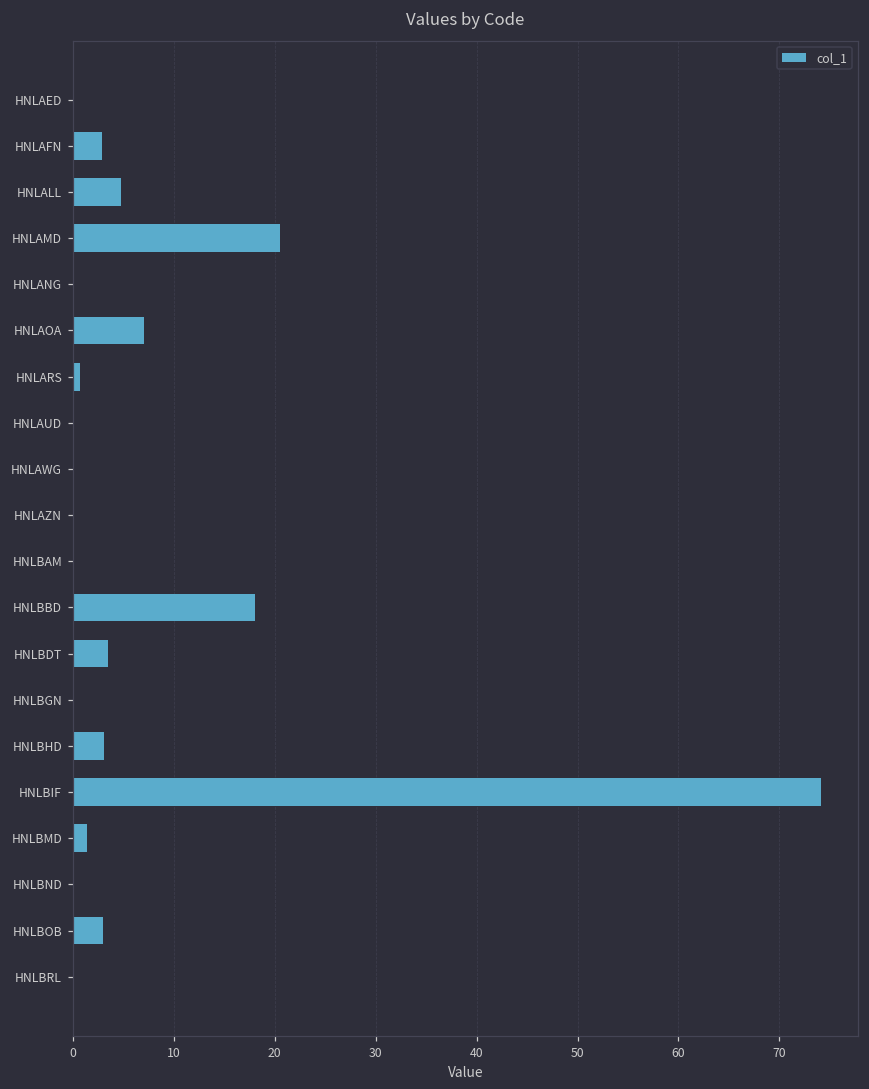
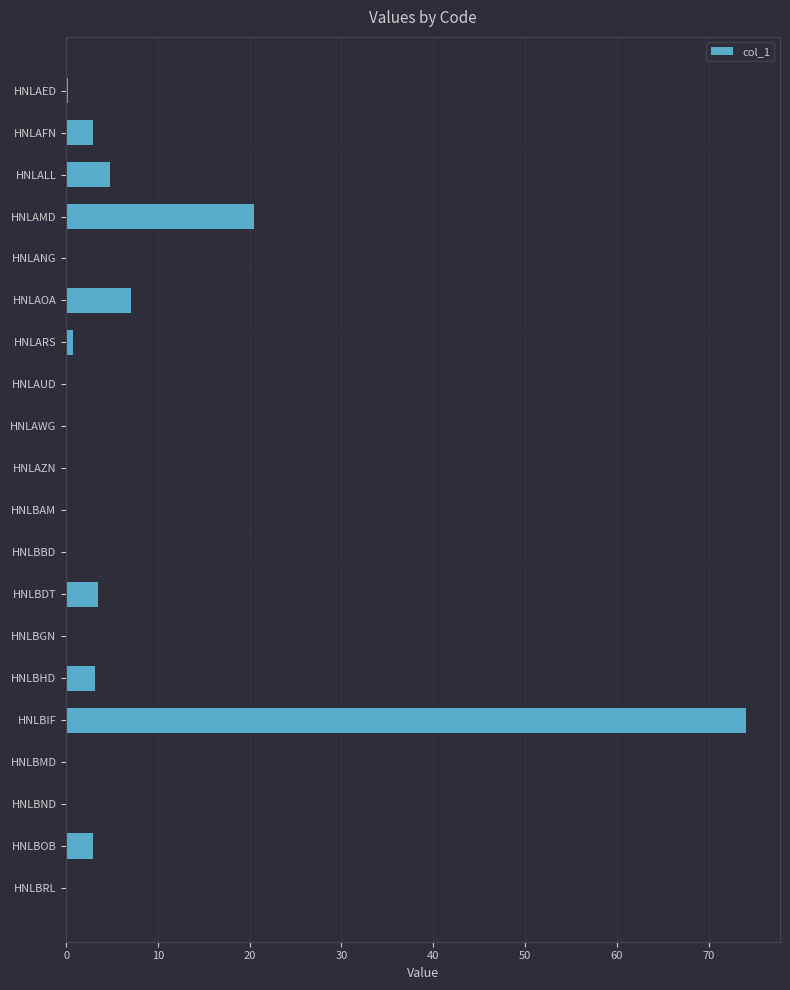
HNLBBD: 18 -> 0
HNLBMD: 1 -> 0
